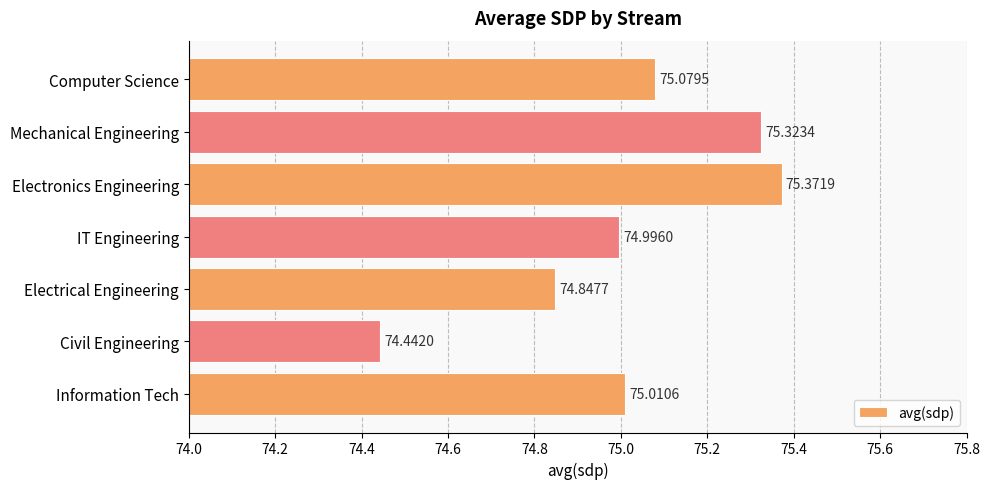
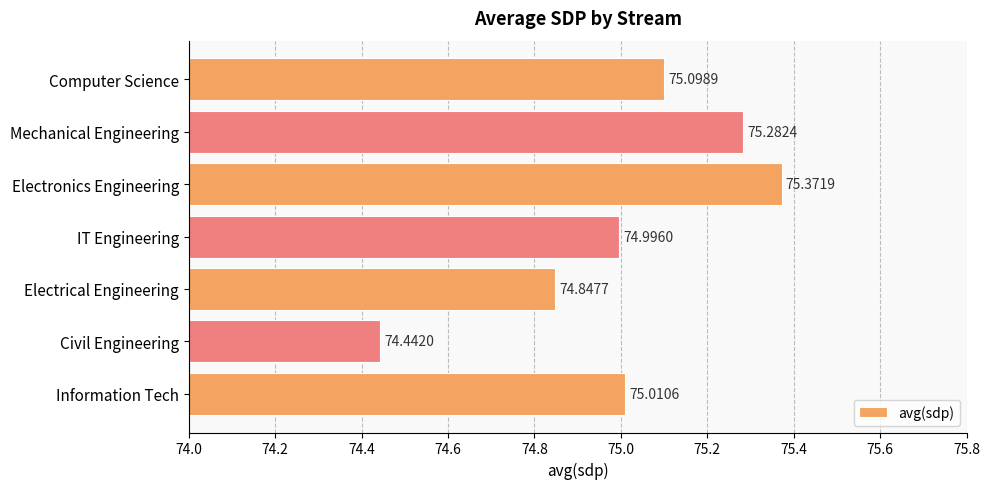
Computer Science: 75.0795 -> 75.0989
Mechanical Engineering: 75.3234 -> 75.2824
